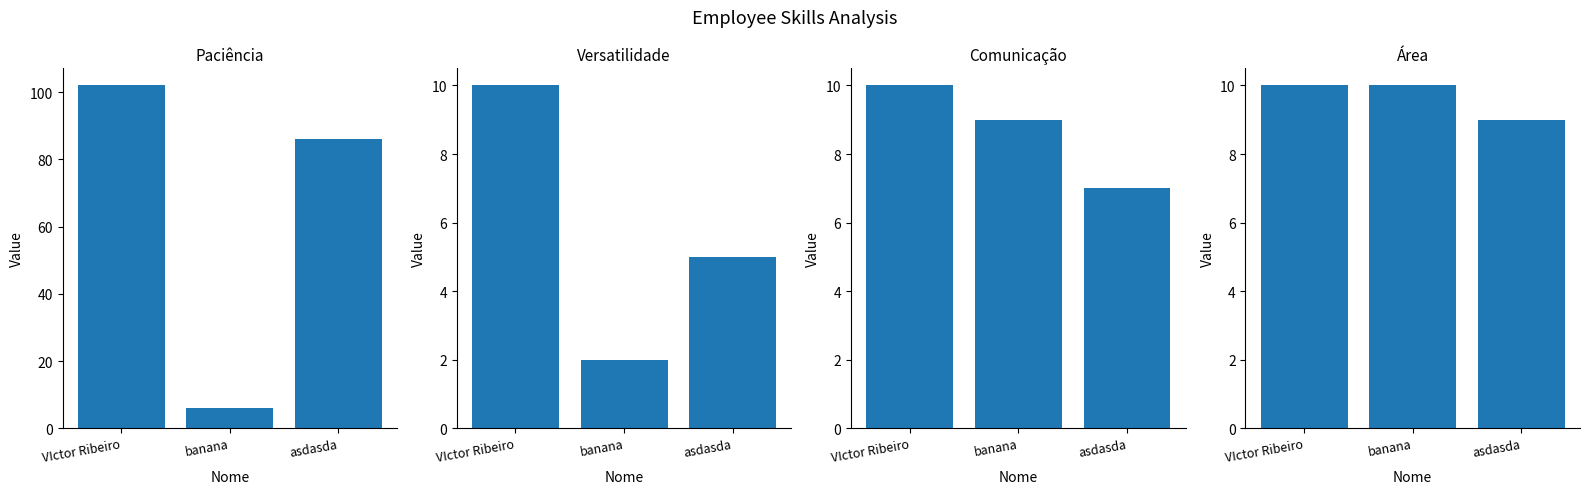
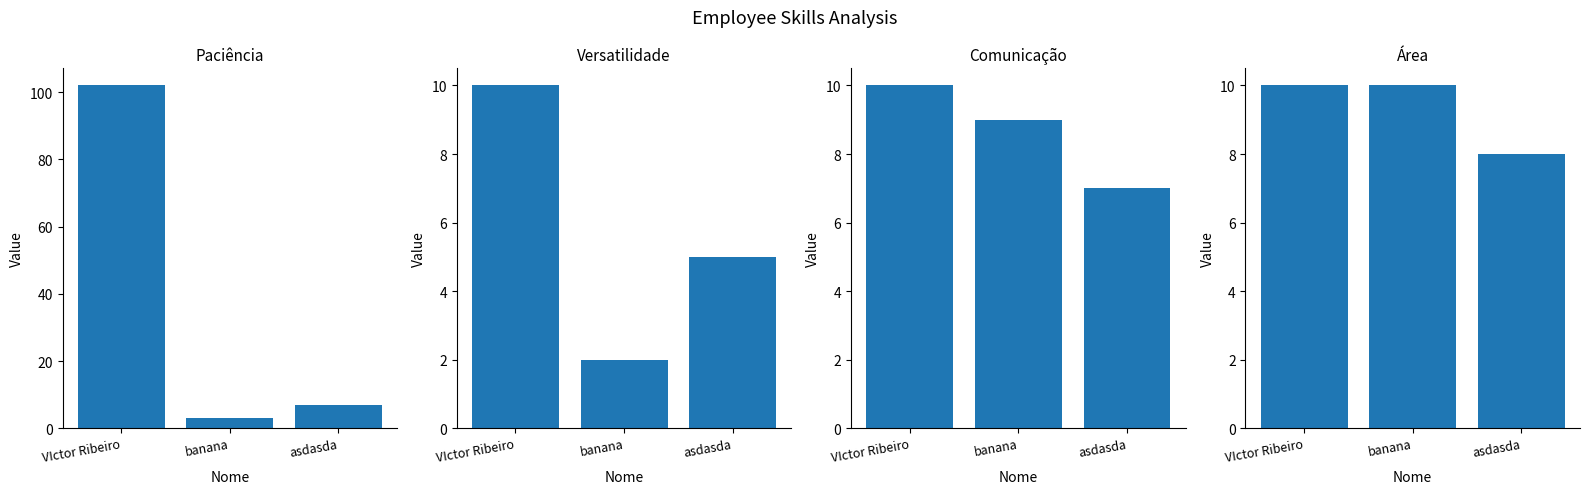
Paciência, banana: 6 -> 3
Paciência, asdasda: 86 -> 7
Área, asdasda: 9 -> 8
